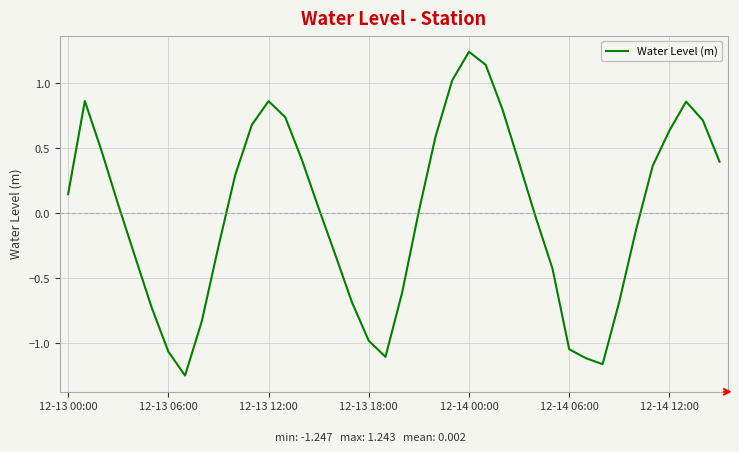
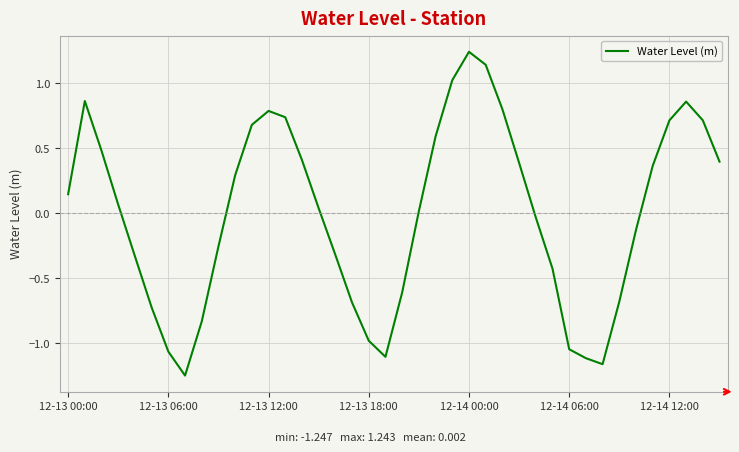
12-13 12:00: 0.86 -> 0.79
12-14 12:00: 0.64 -> 0.72
